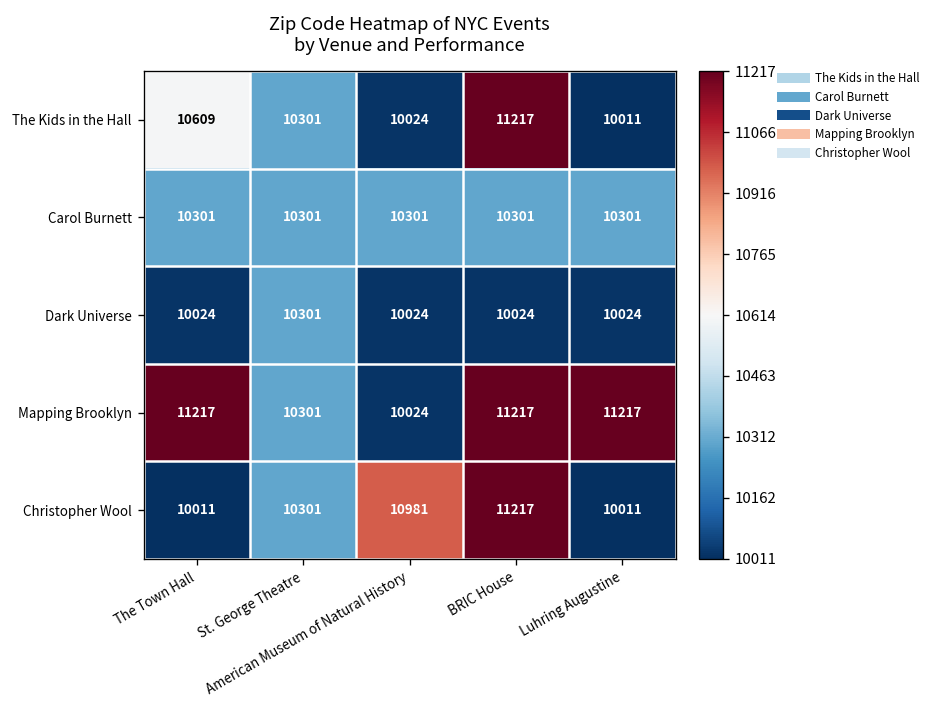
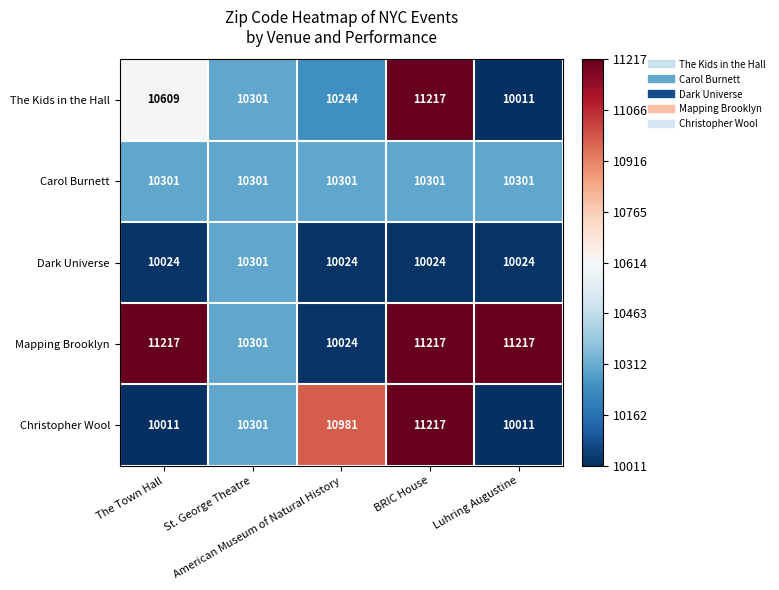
The Kids in the Hall, American Museum of Natural History: 10024 -> 10244
